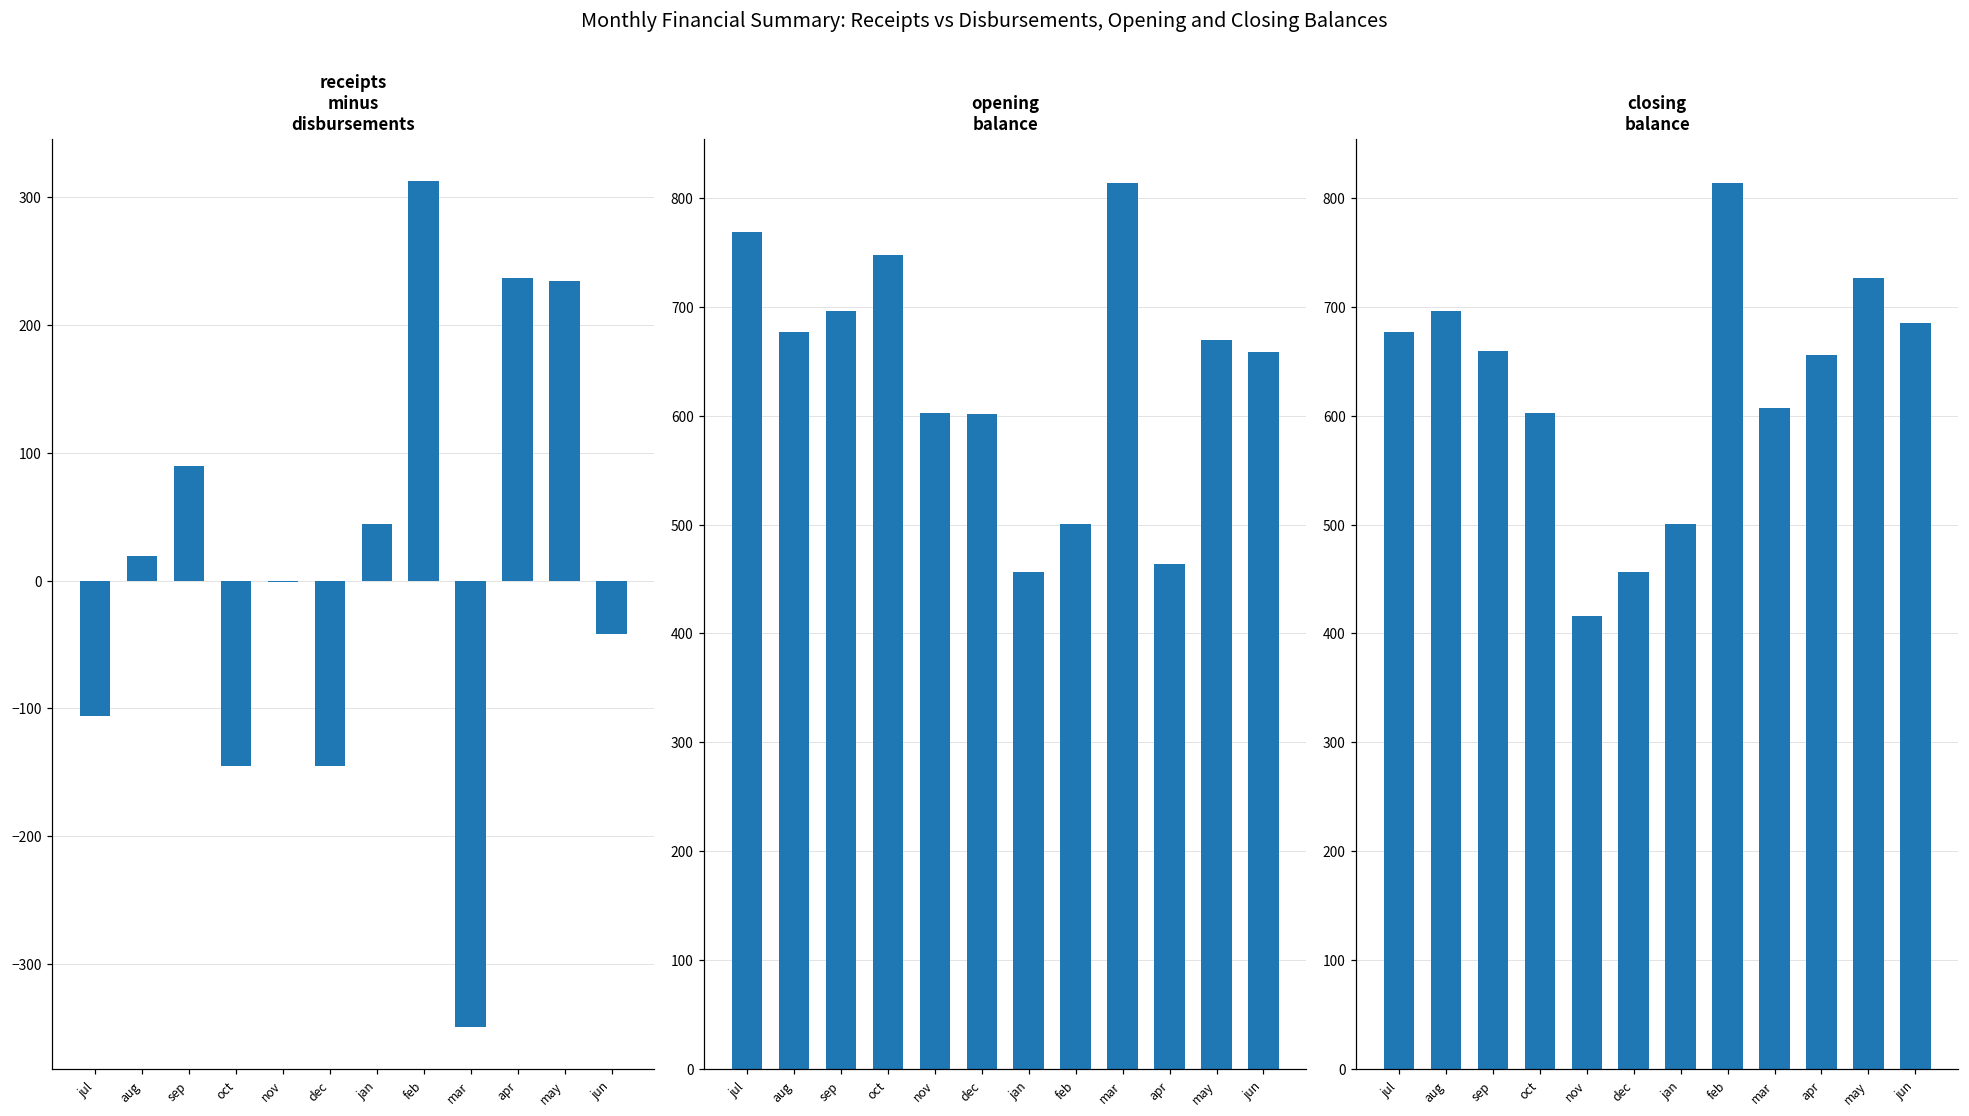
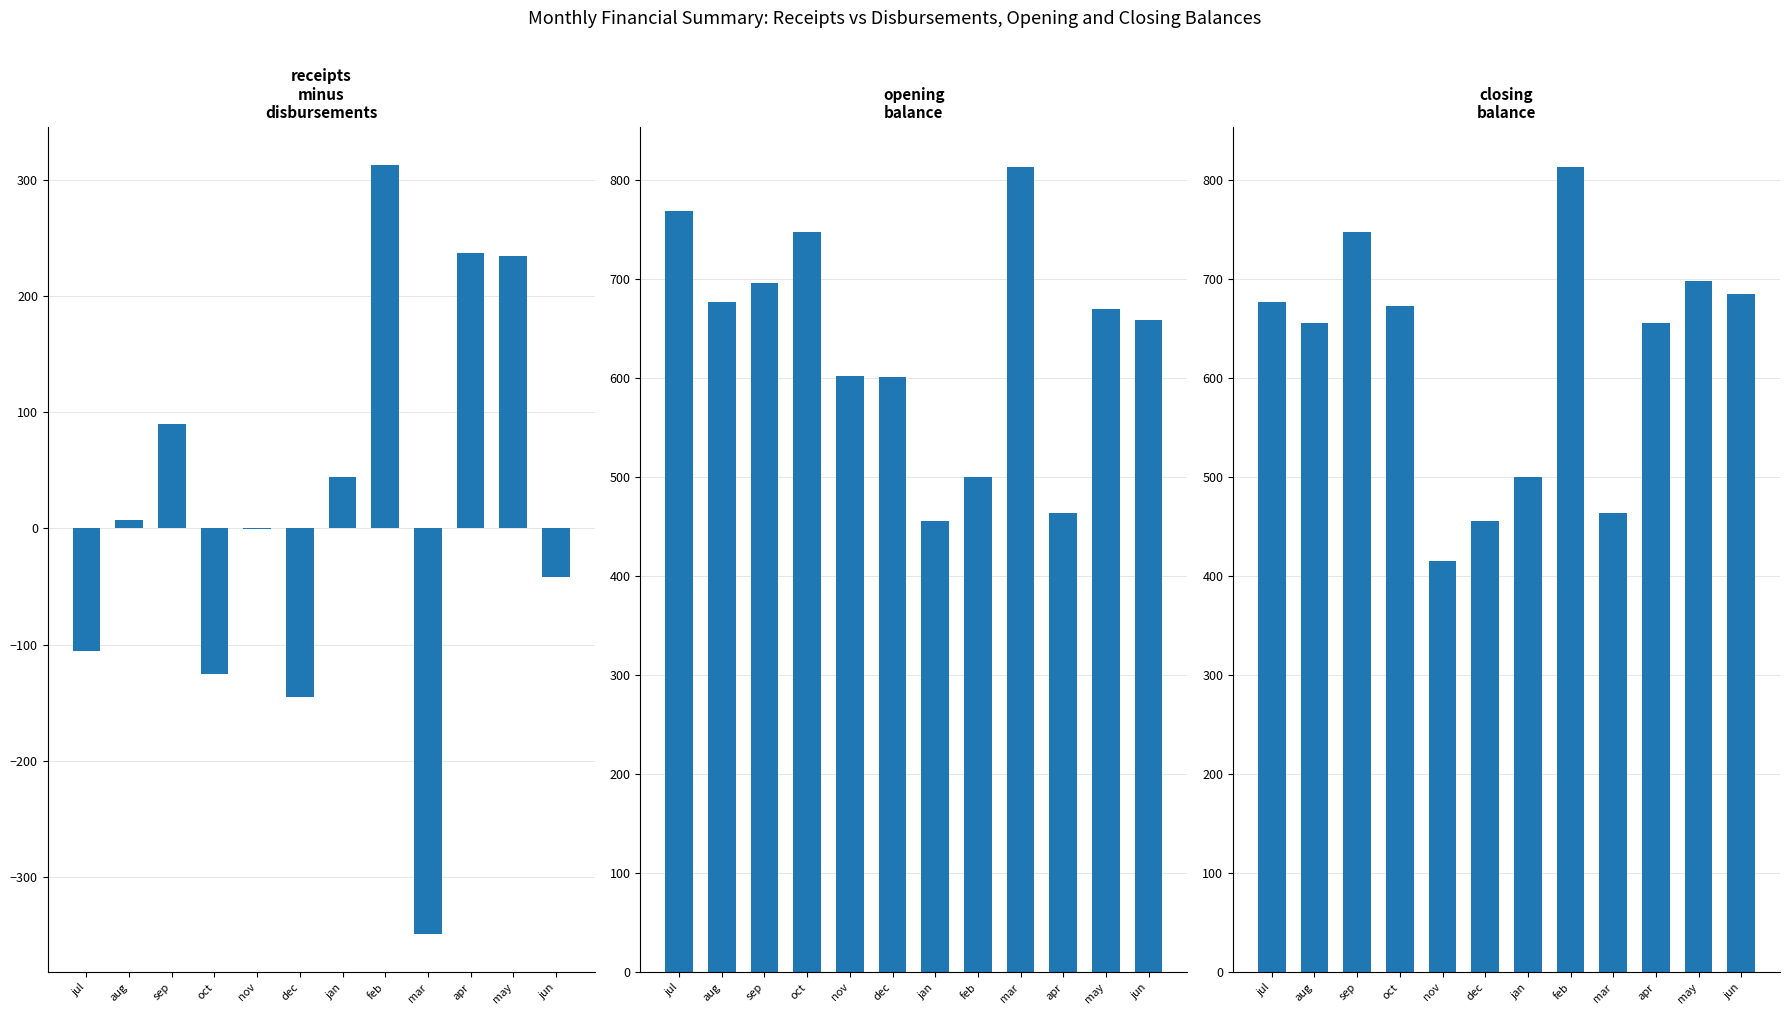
receipts minus disbursements, aug: 19 -> 7
receipts minus disbursements, oct: -145 -> -126
closing balance, aug: 700 -> 660
closing balance, sep: 660 -> 750
closing balance, oct: 600 -> 670
closing balance, mar: 610 -> 460
closing balance, may: 730 -> 700
